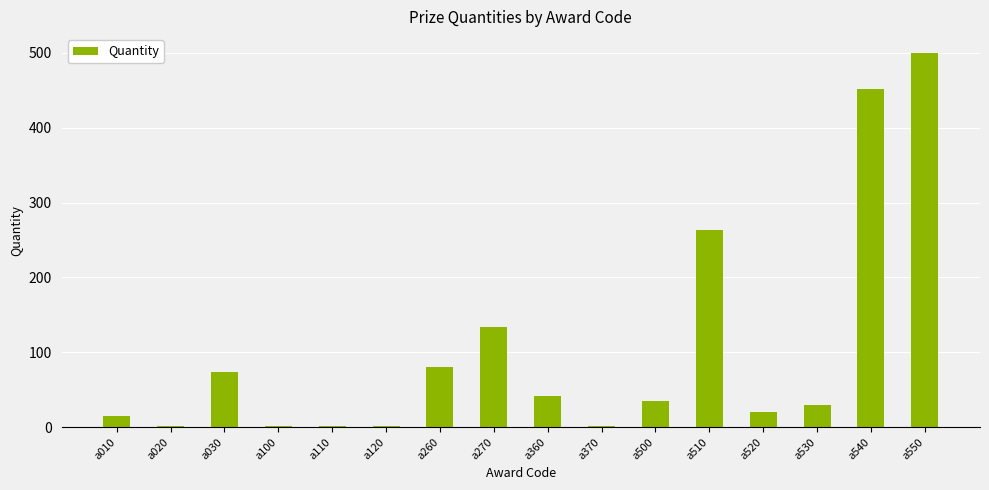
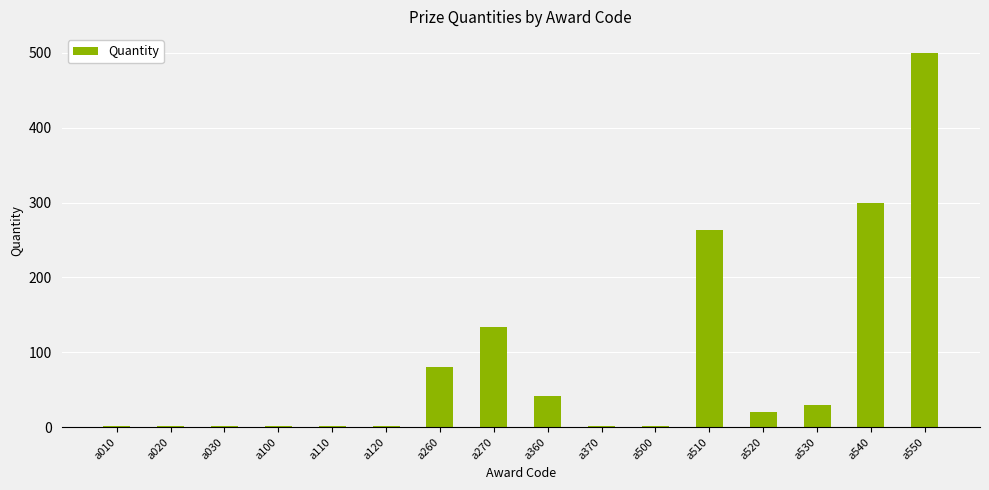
a010: 20 -> 0
a030: 70 -> 0
a500: 40 -> 0
a540: 450 -> 300
